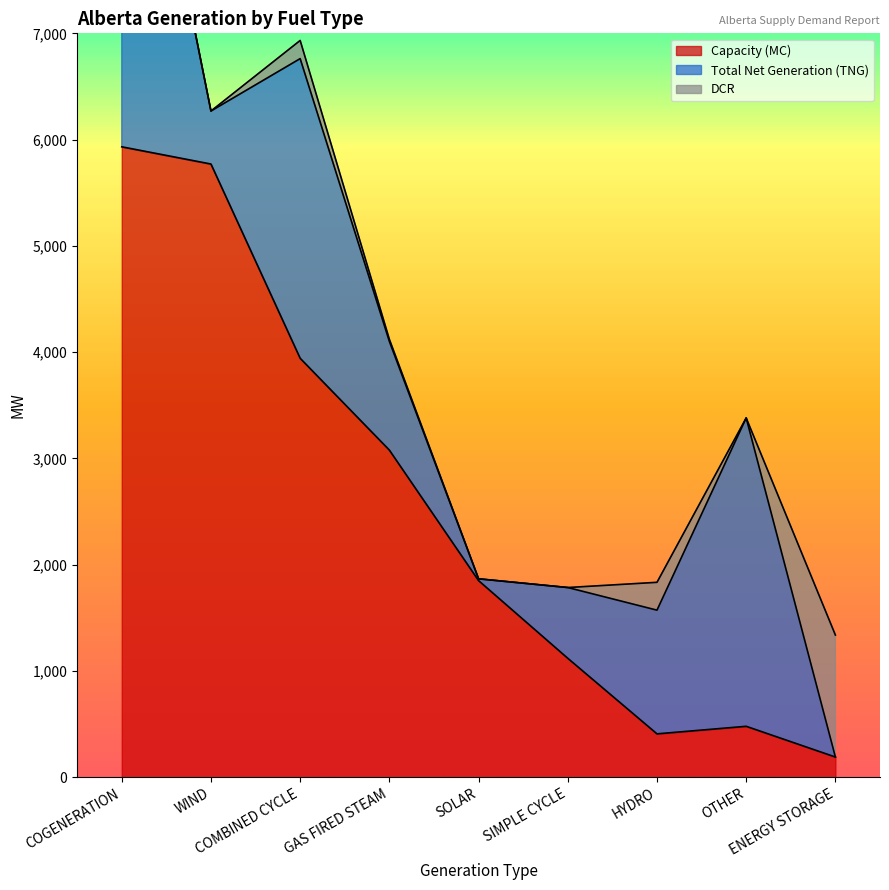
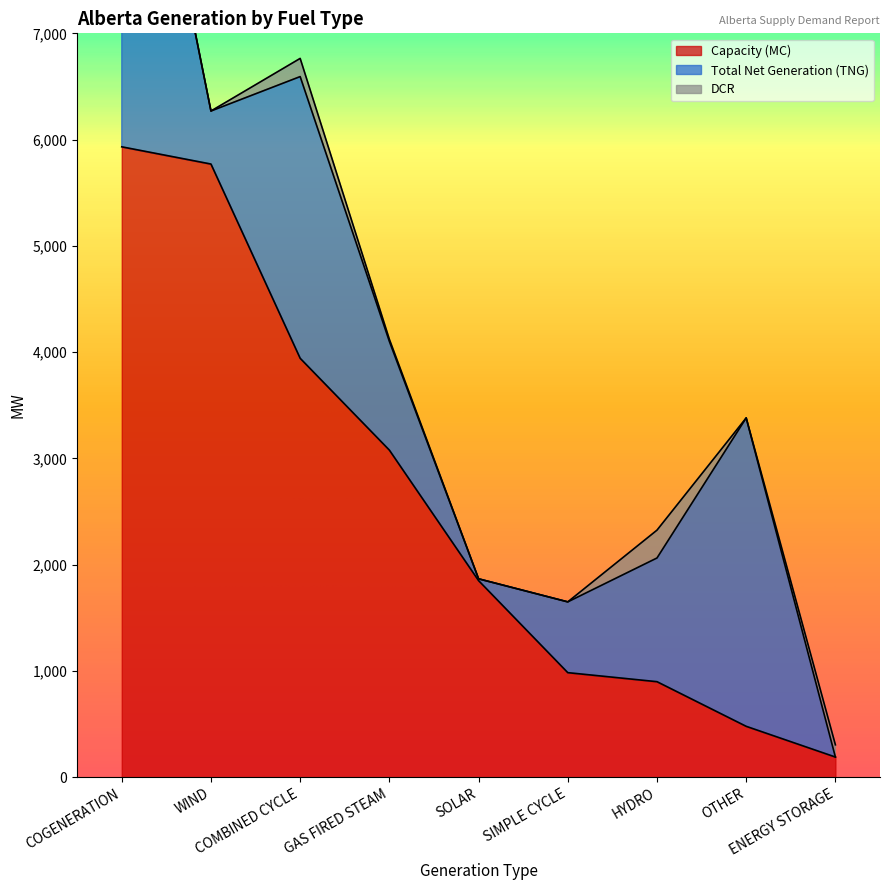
Total Net Generation (TNG), COMBINED CYCLE: 2,820 -> 2,650
Capacity (MC), SIMPLE CYCLE: 1,120 -> 980
Capacity (MC), HYDRO: 410 -> 900
DCR, ENERGY STORAGE: 1,150 -> 120
